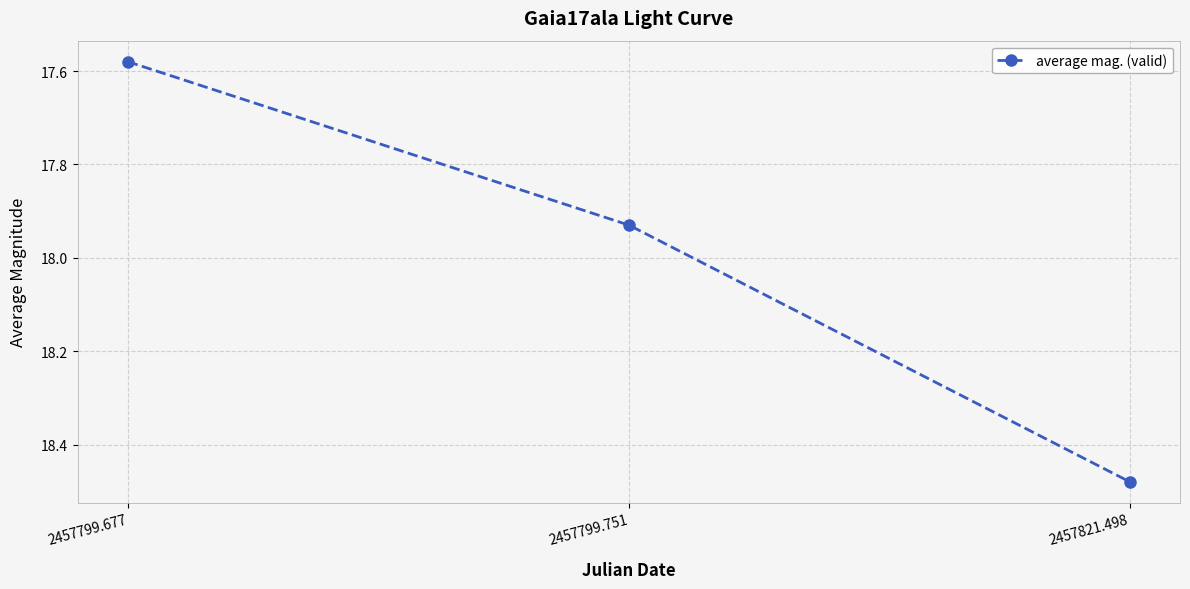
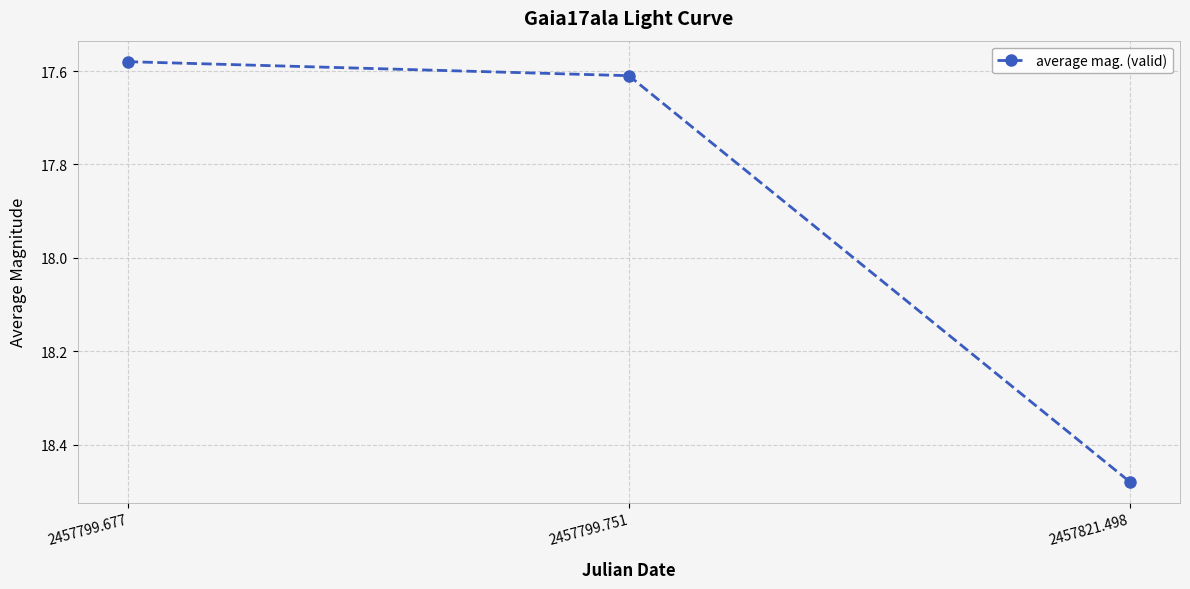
2457799.751: 17.93 -> 17.61
